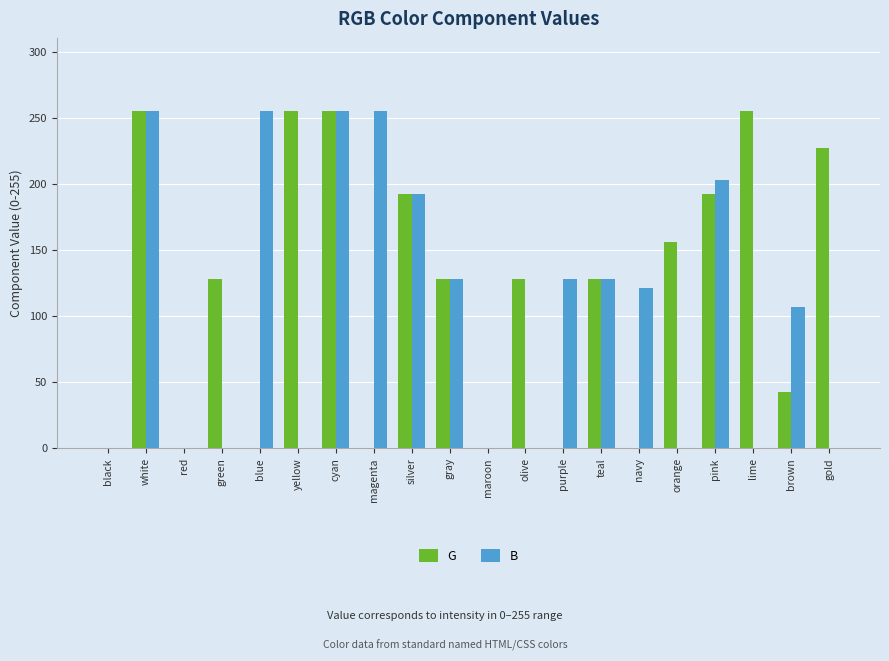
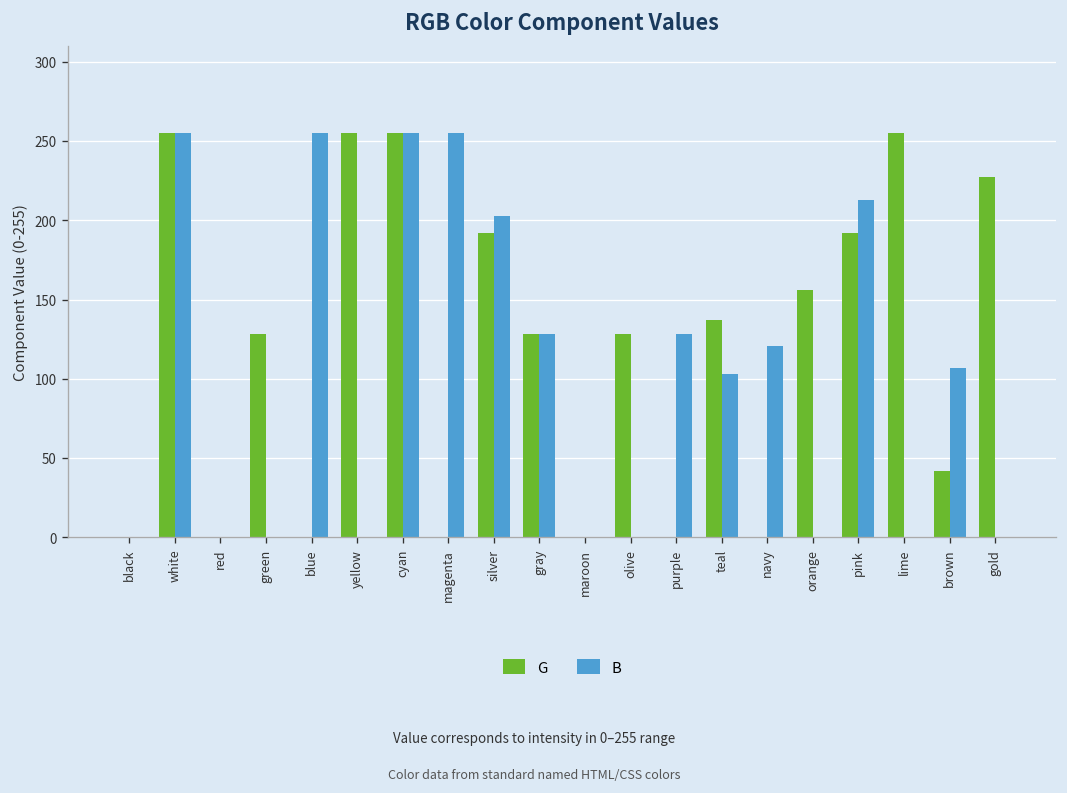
B, silver: 192 -> 203
G, teal: 128 -> 137
B, teal: 128 -> 103
B, pink: 203 -> 213
